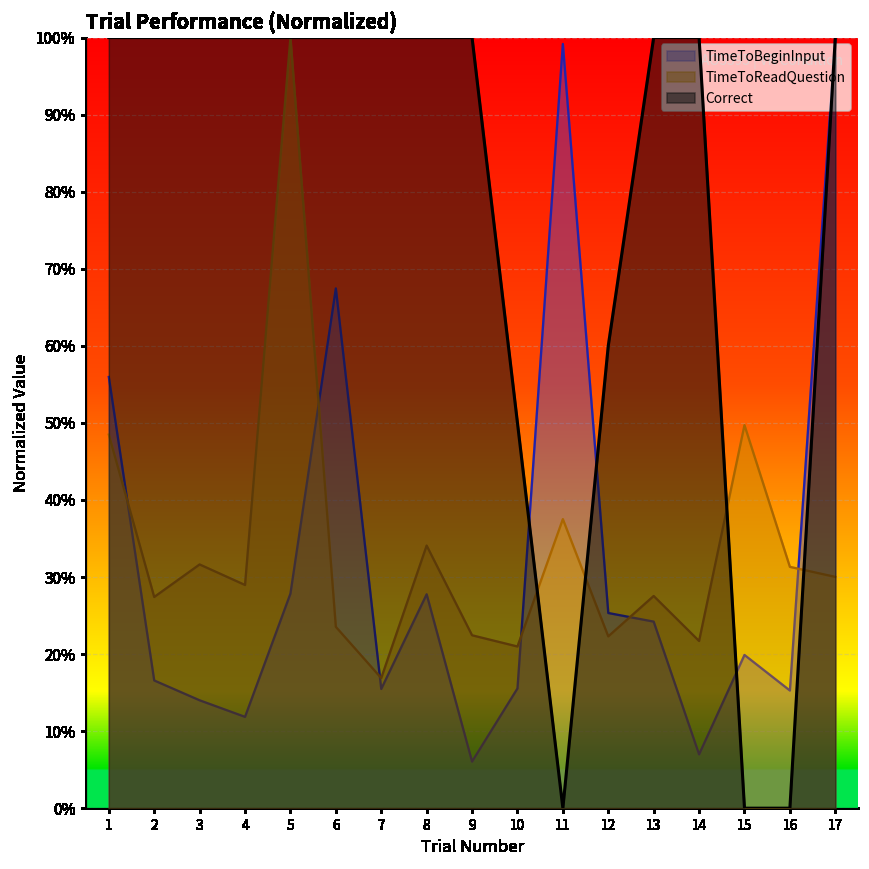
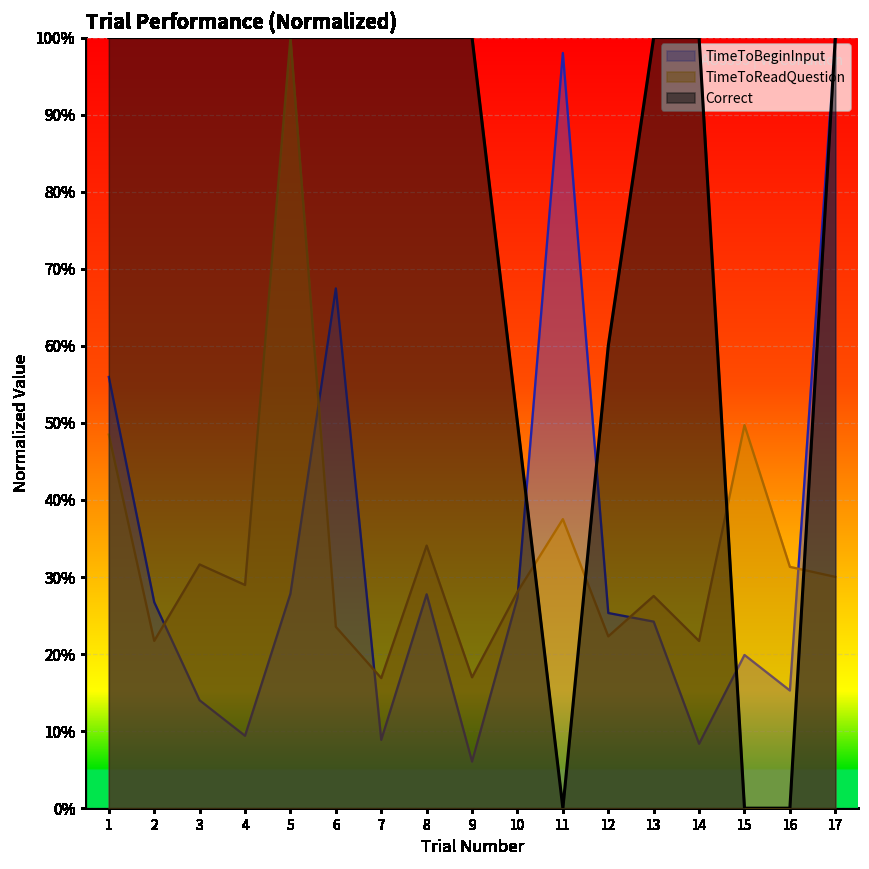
TimeToBeginInput, 2: 17% -> 27%
TimeToReadQuestion, 2: 27% -> 22%
TimeToBeginInput, 4: 12% -> 9%
TimeToBeginInput, 7: 15% -> 9%
TimeToReadQuestion, 9: 22% -> 17%
TimeToBeginInput, 10: 16% -> 27%
TimeToReadQuestion, 10: 21% -> 28%
TimeToBeginInput, 11: 99% -> 98%
TimeToBeginInput, 14: 7% -> 8%
